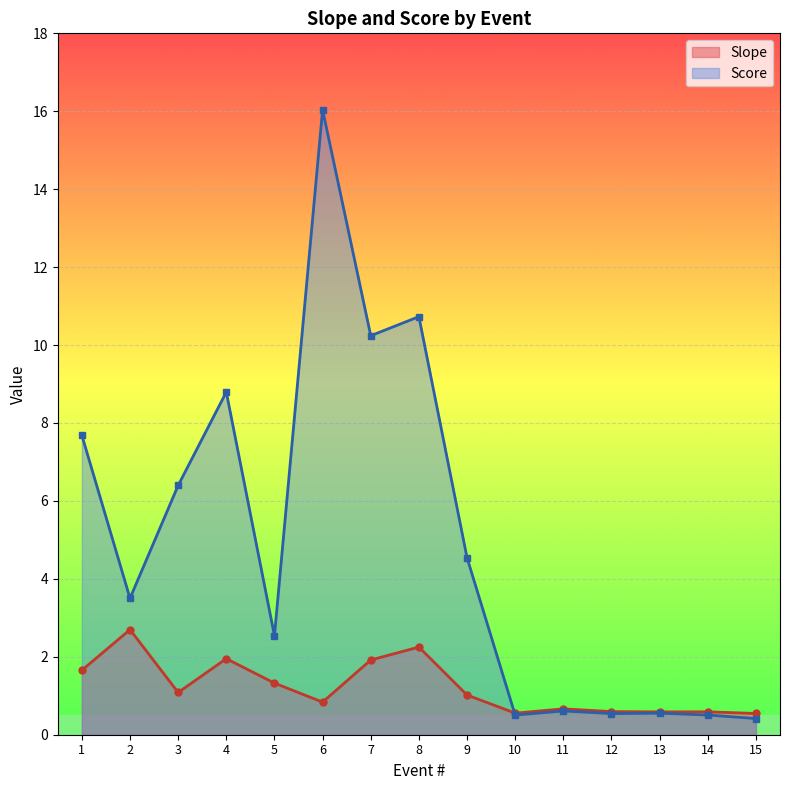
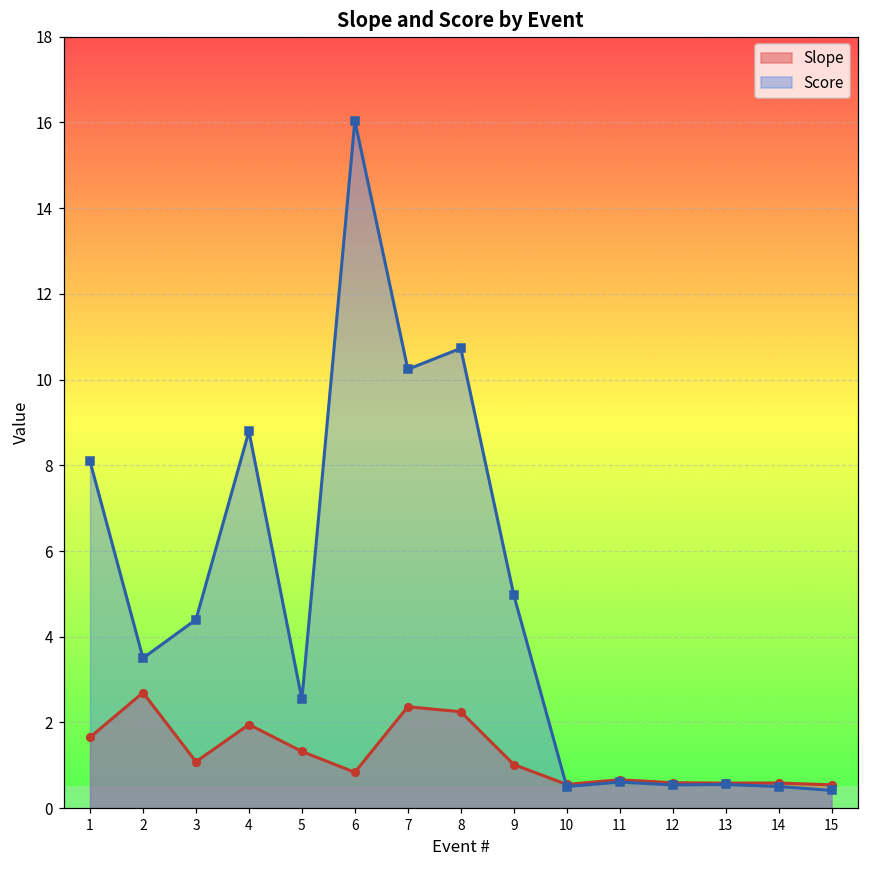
Score, 1: 7.7 -> 8.1
Score, 3: 6.4 -> 4.4
Slope, 7: 1.9 -> 2.4
Score, 9: 4.5 -> 5.0
